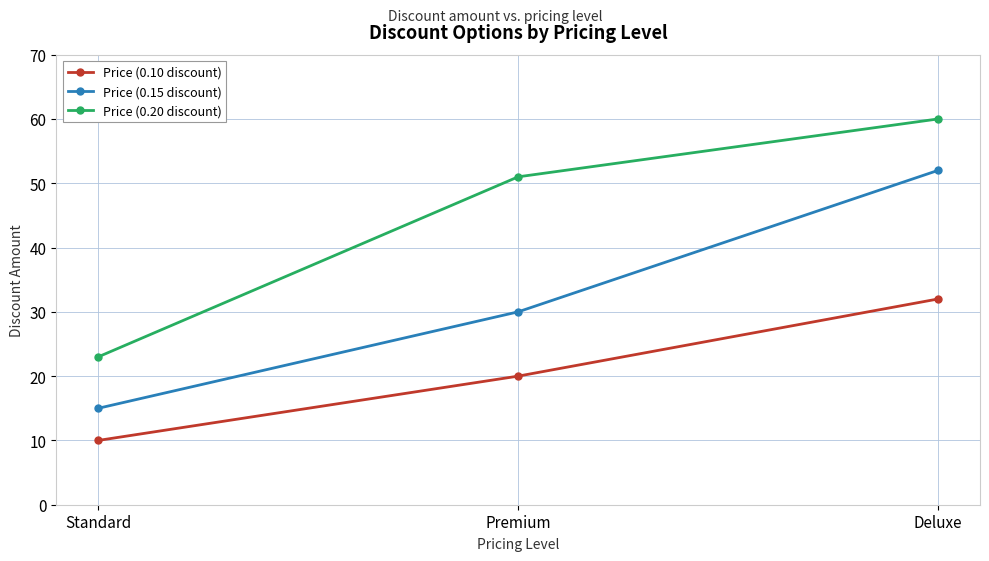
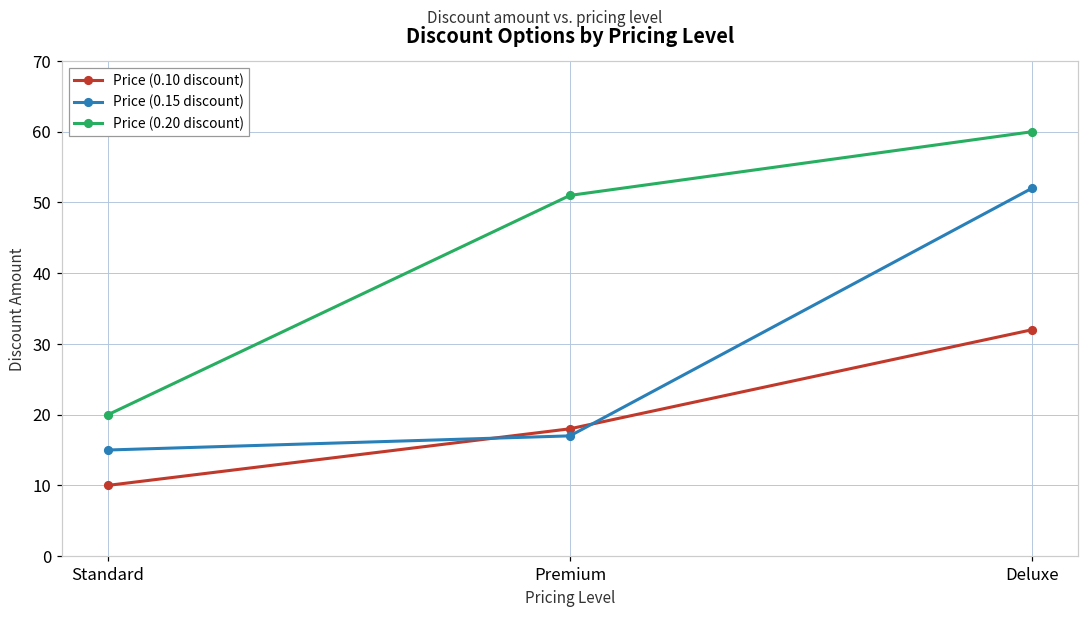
Price (0.20 discount), Standard: 23 -> 20
Price (0.10 discount), Premium: 20 -> 18
Price (0.15 discount), Premium: 30 -> 17
